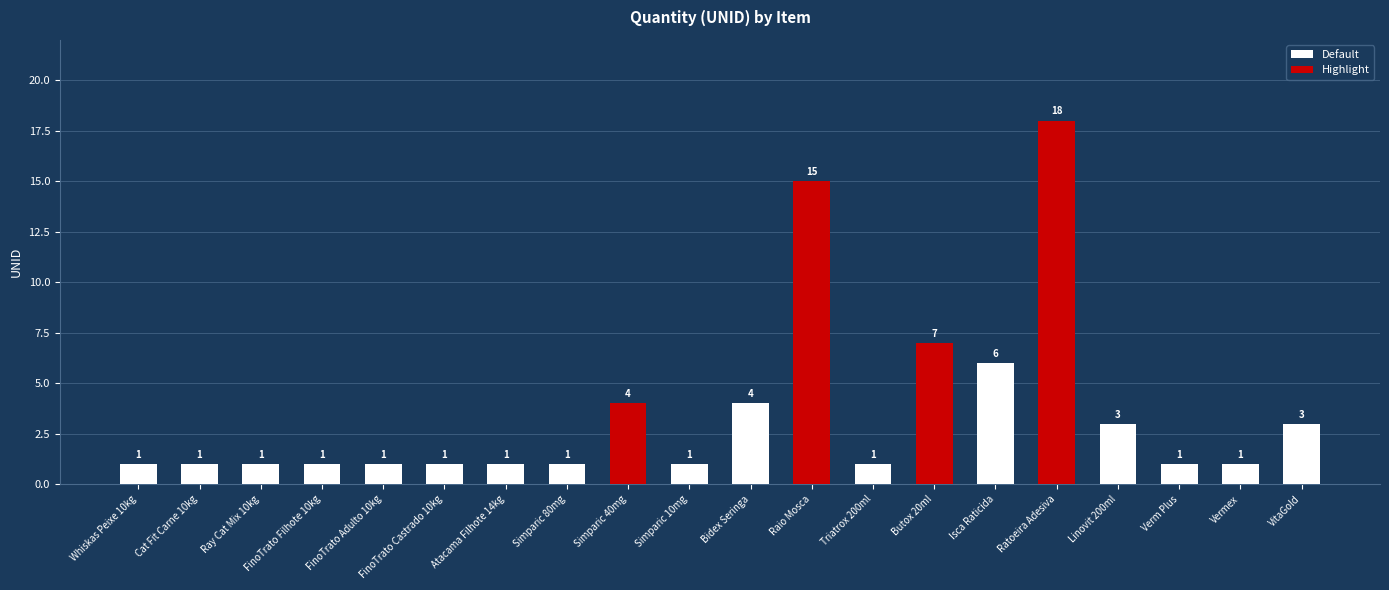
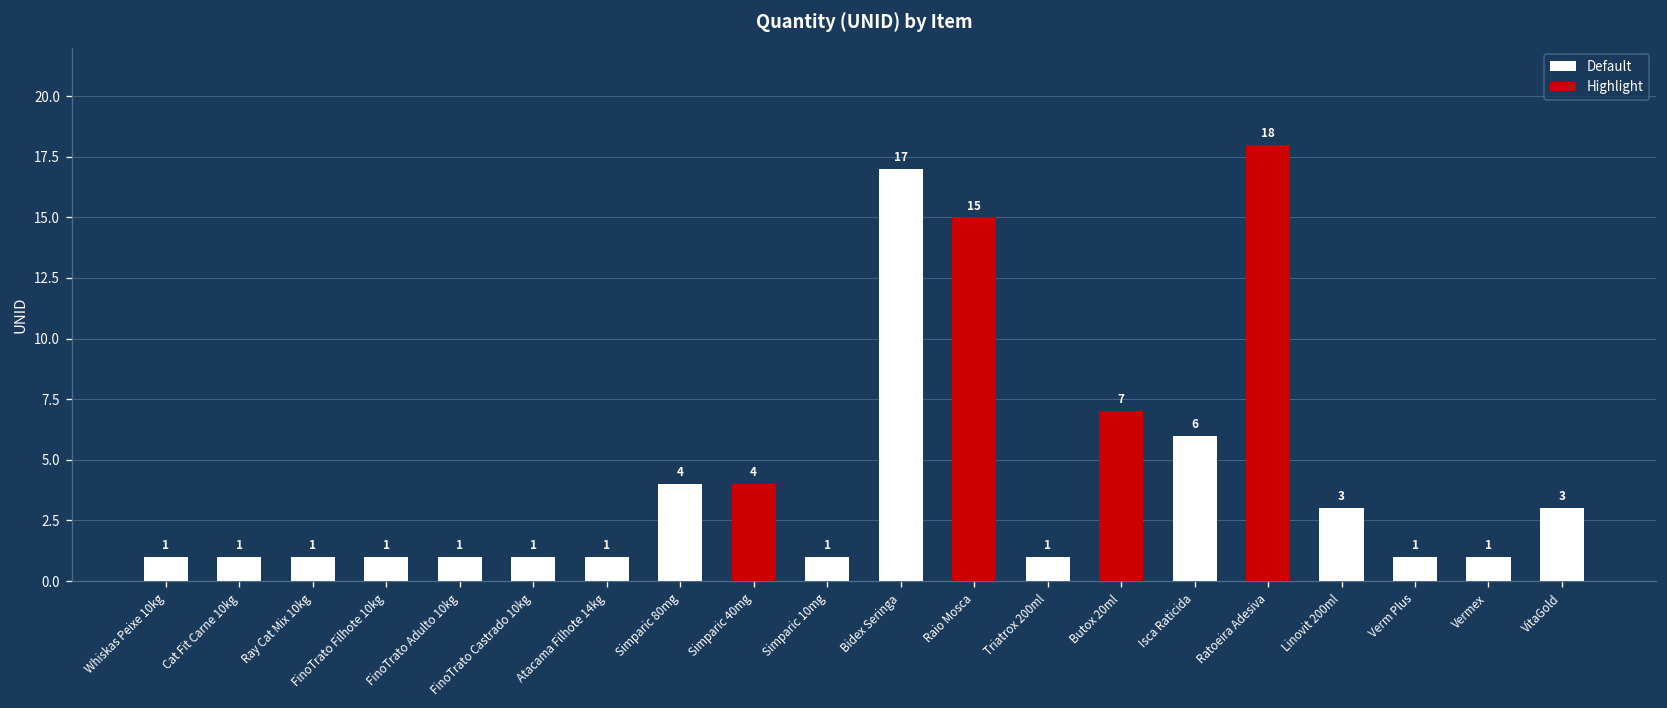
Default, Simparic 80mg: 1 -> 4
Default, Bidex Seringa: 4 -> 17
